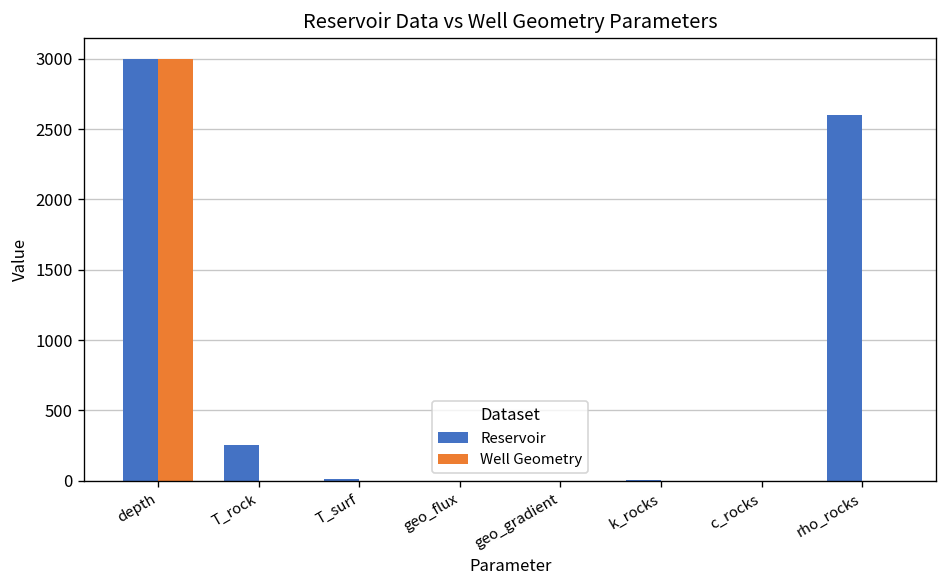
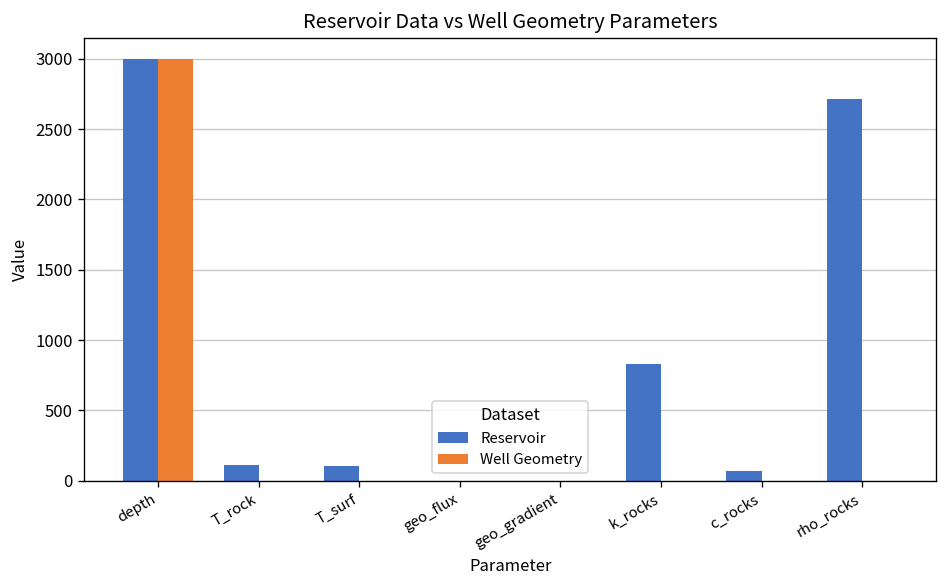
Reservoir, T_rock: 260 -> 110
Reservoir, T_surf: 10 -> 100
Reservoir, k_rocks: 0 -> 830
Reservoir, c_rocks: 0 -> 70
Reservoir, rho_rocks: 2600 -> 2720
